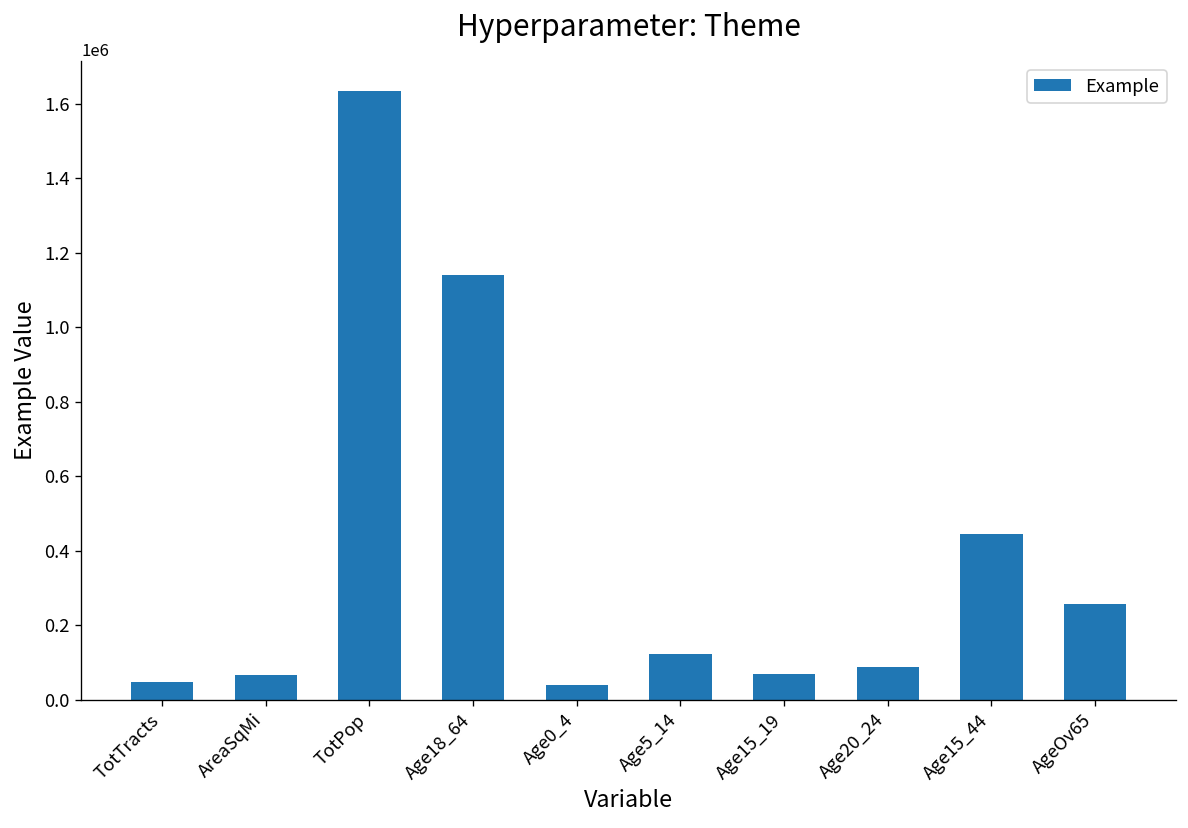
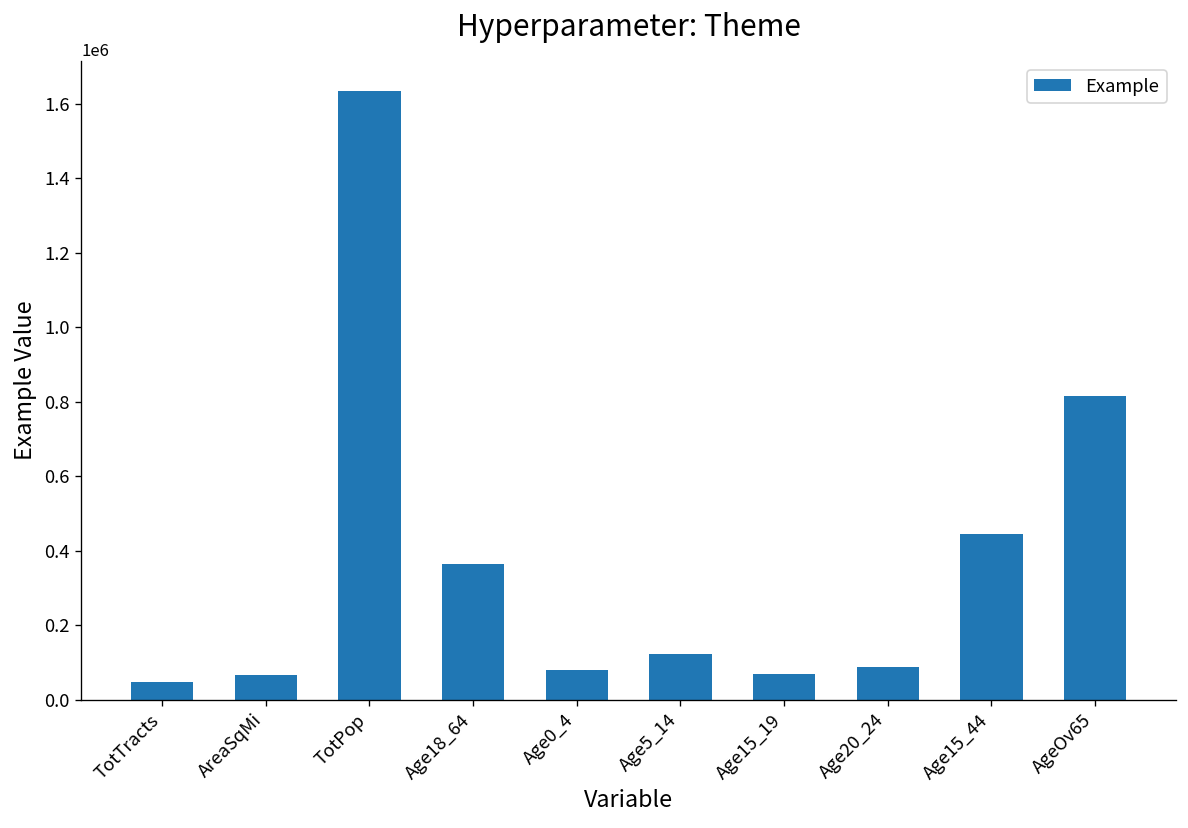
Age18_64: 1140000 -> 360000
Age0_4: 40000 -> 80000
AgeOv65: 260000 -> 810000
